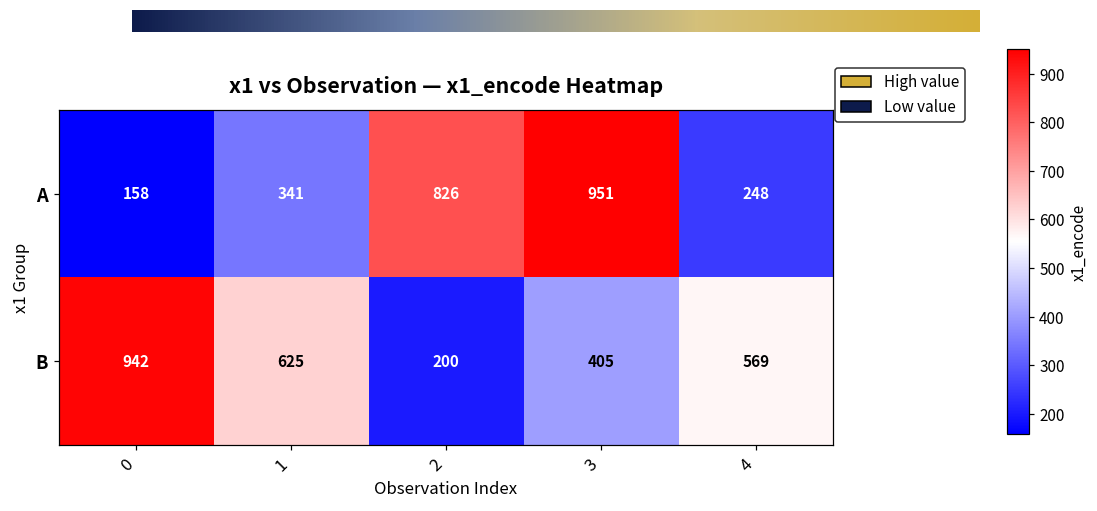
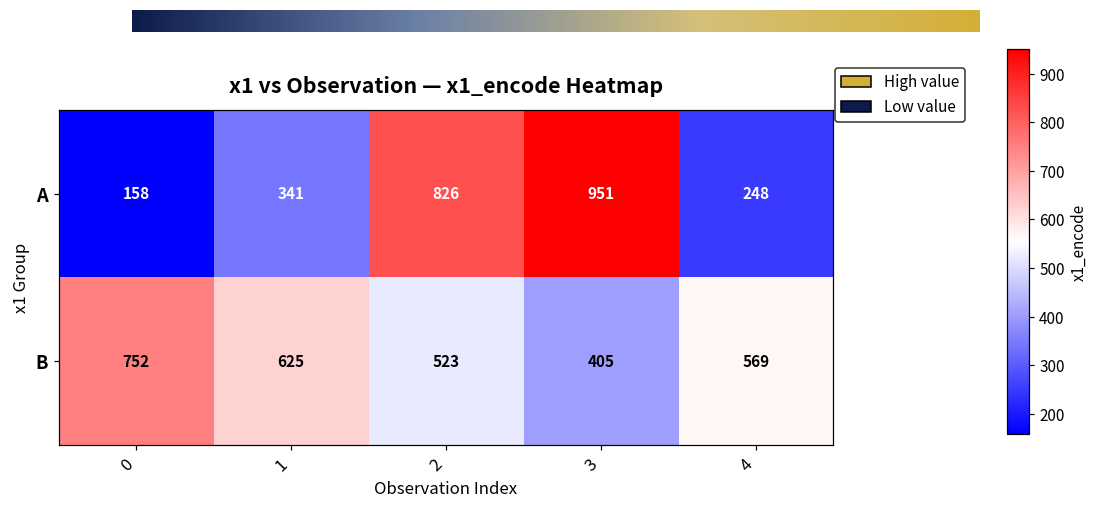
B, 0: 942 -> 752
B, 2: 200 -> 523
